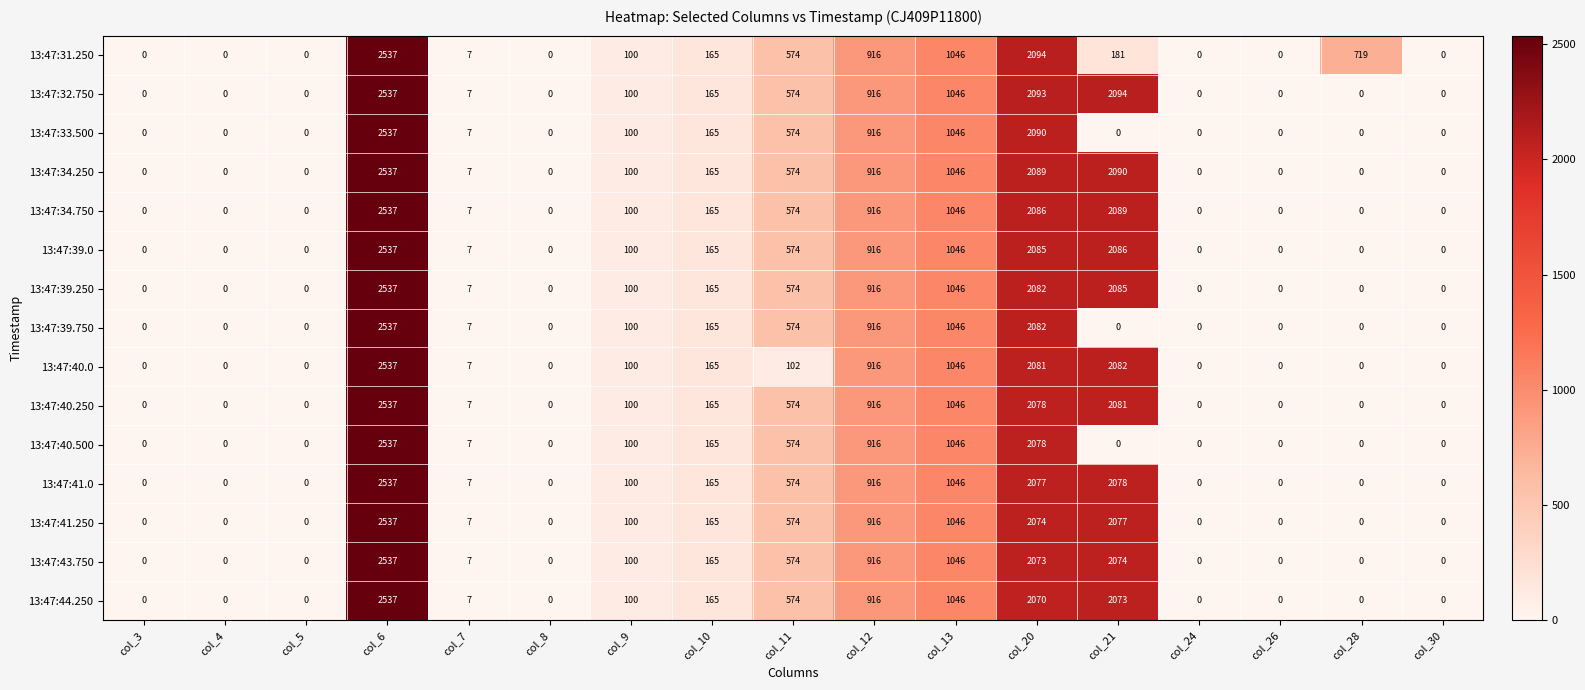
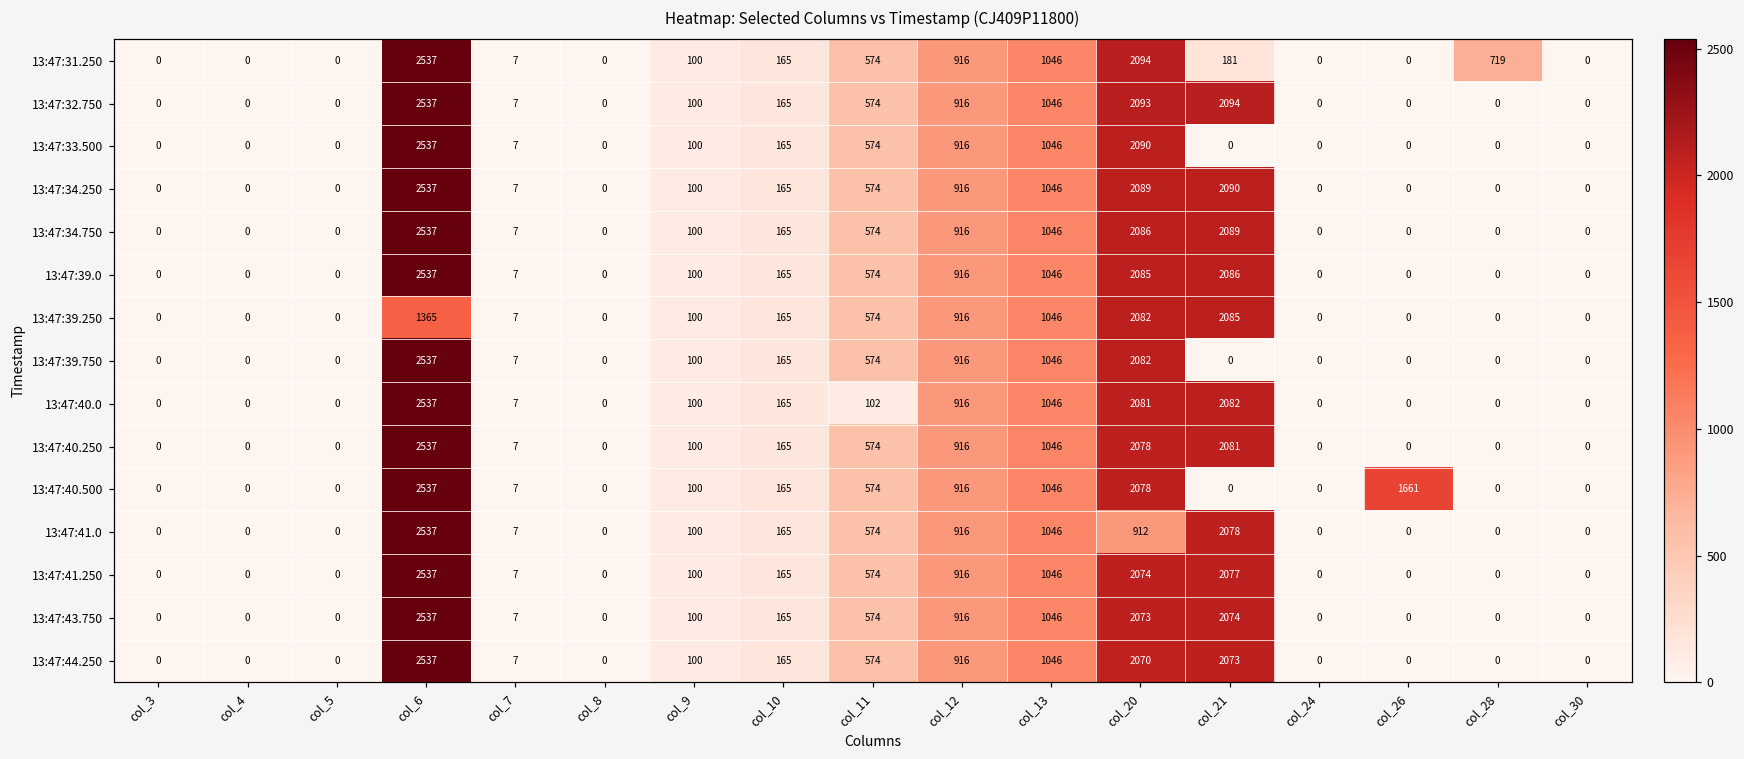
13:47:39.250, col_6: 2537 -> 1365
13:47:40.500, col_26: 0 -> 1661
13:47:41.0, col_20: 2077 -> 912
